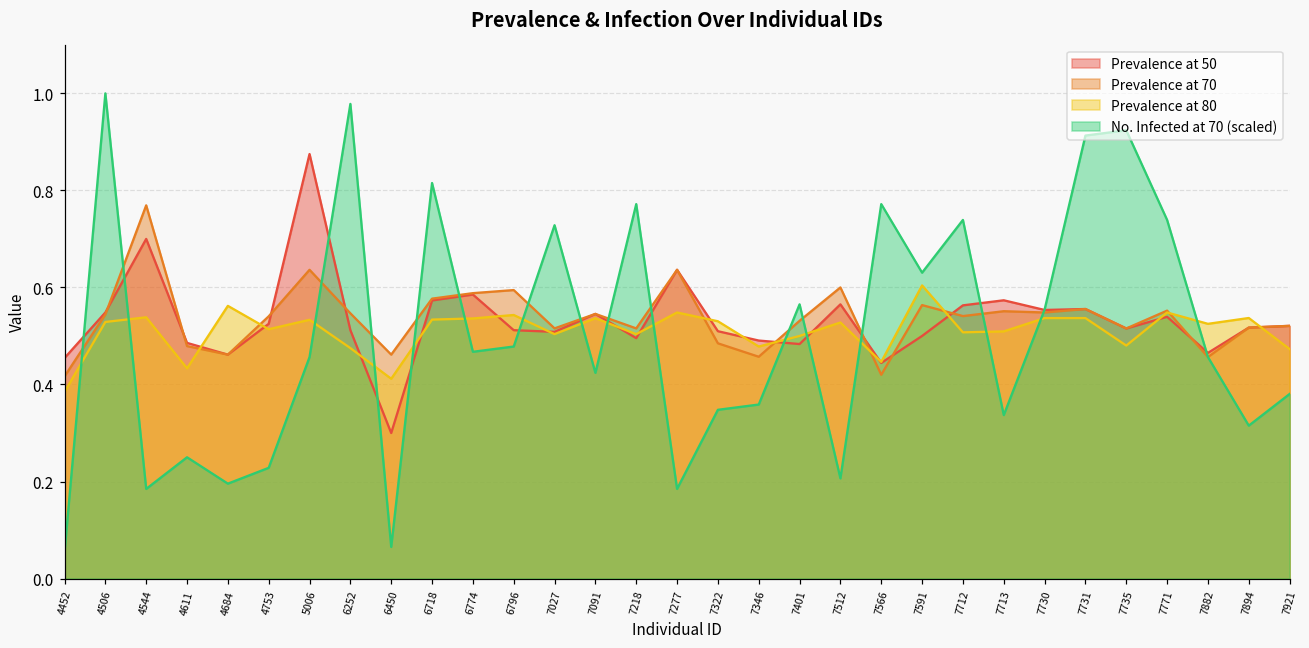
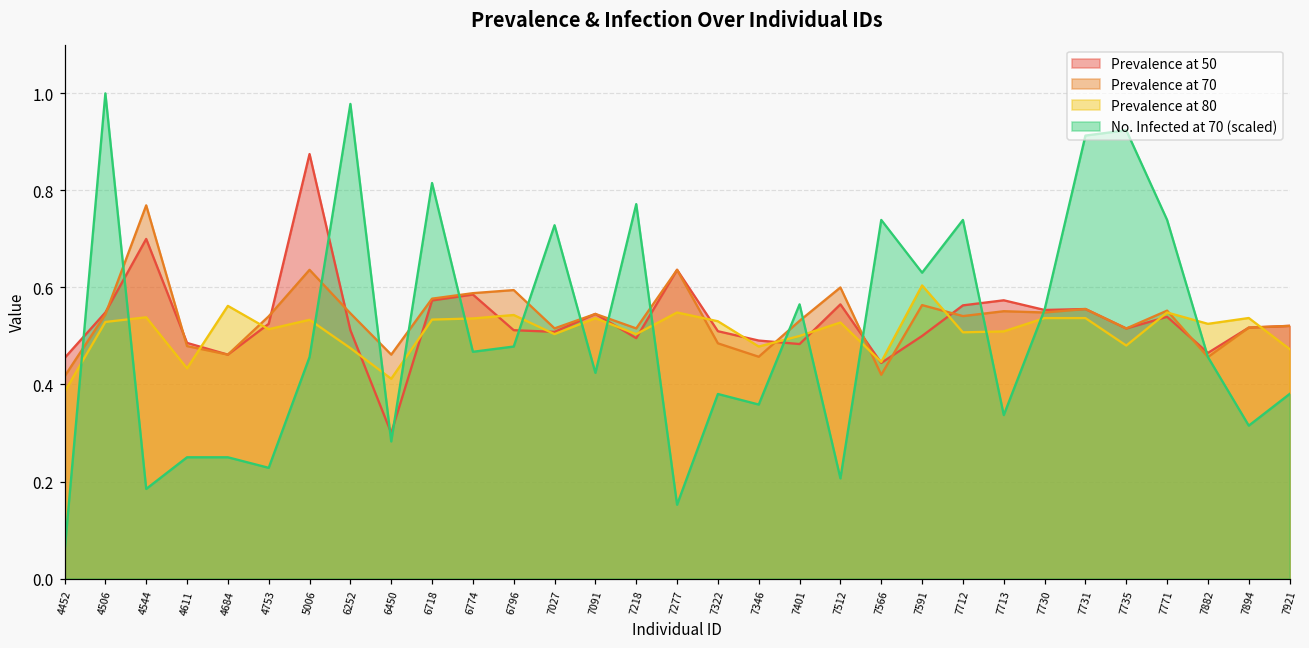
No. Infected at 70 (scaled), 4684: 0.20 -> 0.25
No. Infected at 70 (scaled), 6450: 0.07 -> 0.28
No. Infected at 70 (scaled), 7277: 0.18 -> 0.15
No. Infected at 70 (scaled), 7322: 0.35 -> 0.38
No. Infected at 70 (scaled), 7566: 0.77 -> 0.74
